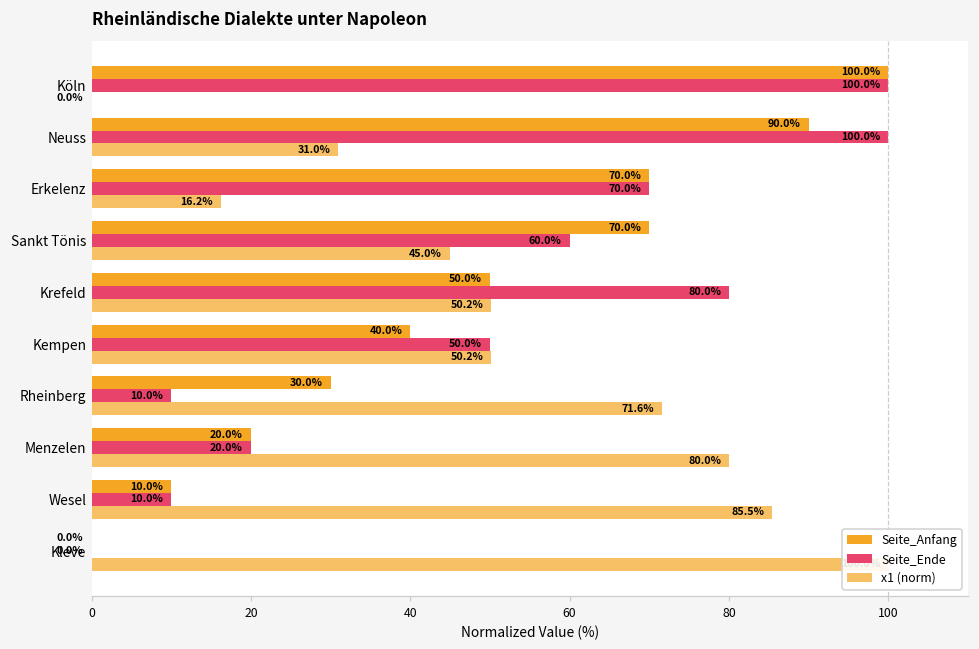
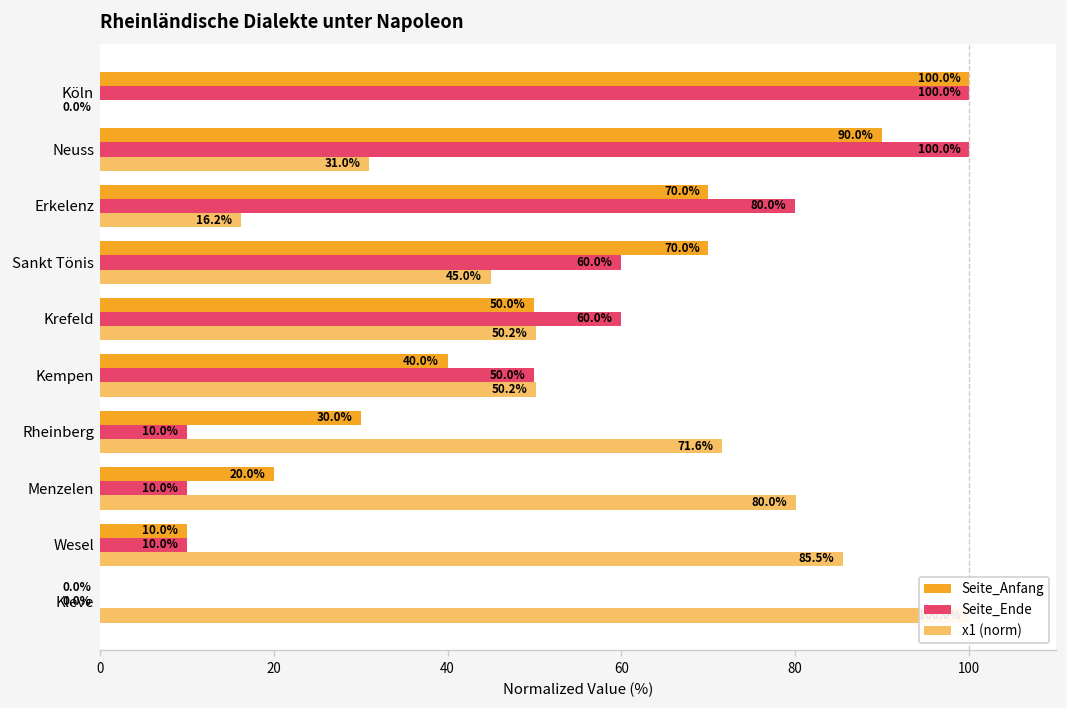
Seite_Ende, Erkelenz: 70.0% -> 80.0%
Seite_Ende, Krefeld: 80.0% -> 60.0%
Seite_Ende, Menzelen: 20.0% -> 10.0%
